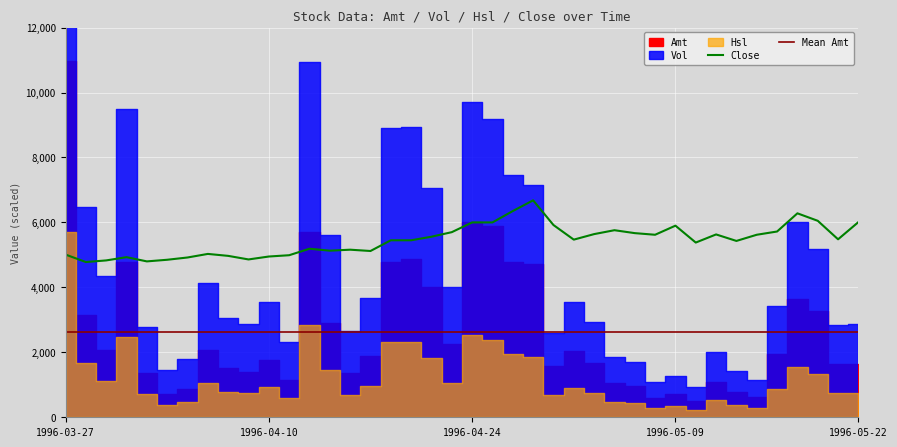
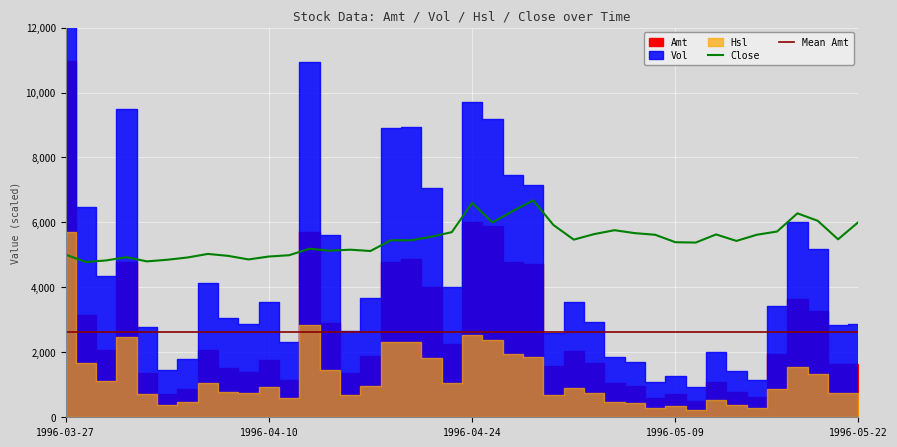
Close, 1996-04-24: 6,000 -> 6,600
Close, 1996-05-09: 5,900 -> 5,400
